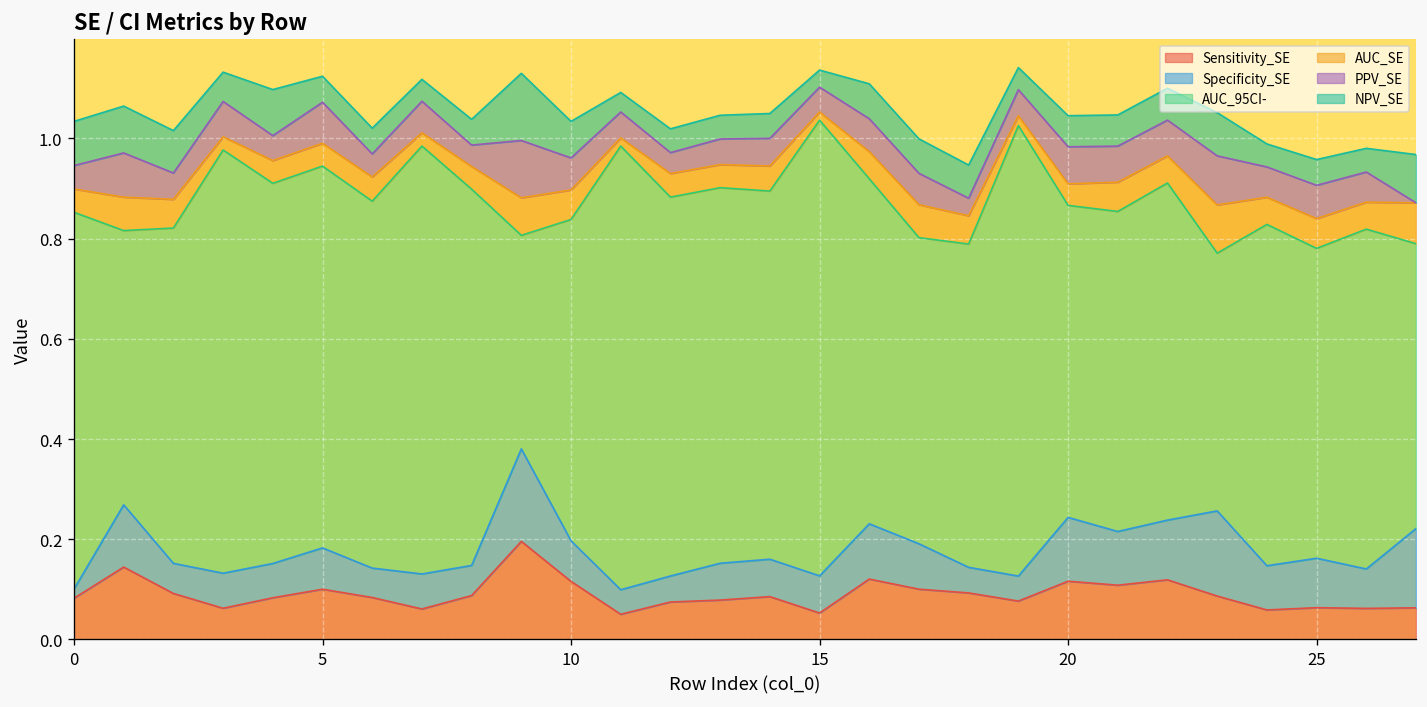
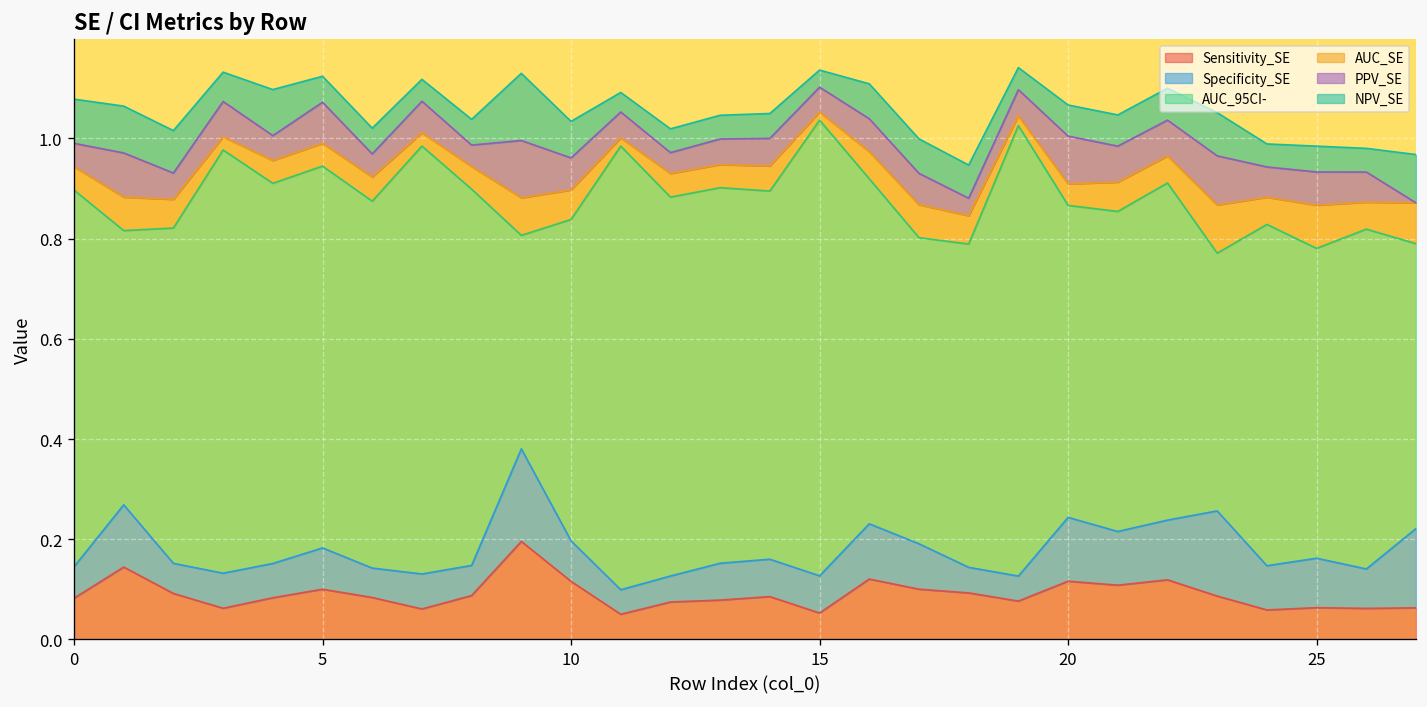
Specificity_SE, 0: 0.02 -> 0.06
PPV_SE, 20: 0.07 -> 0.10
AUC_SE, 25: 0.06 -> 0.09
